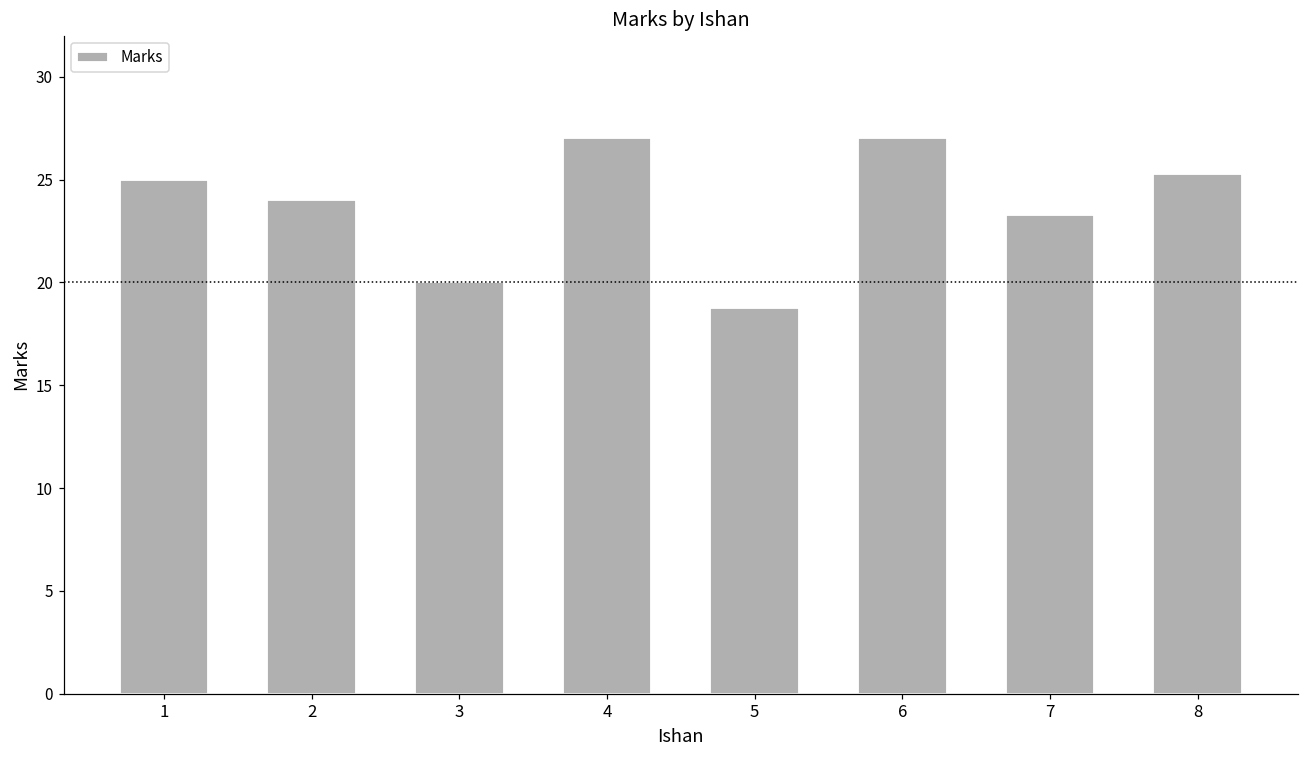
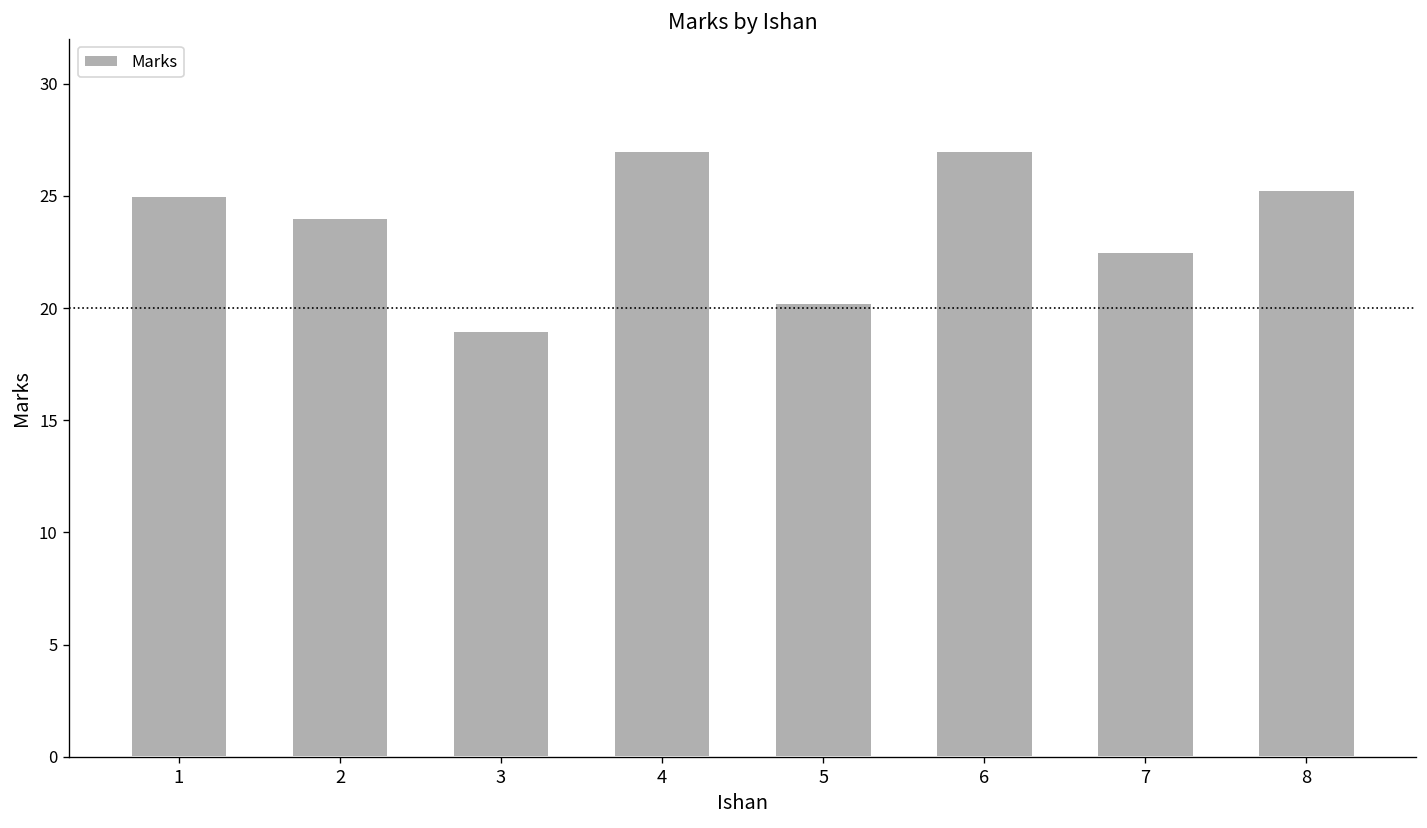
3: 20 -> 19
5: 18.8 -> 20.2
7: 23.3 -> 22.5
